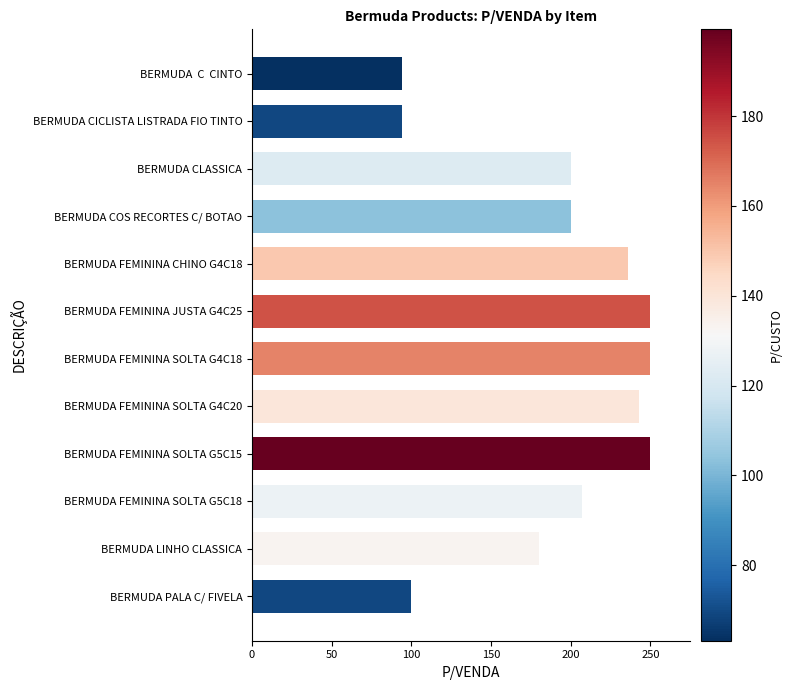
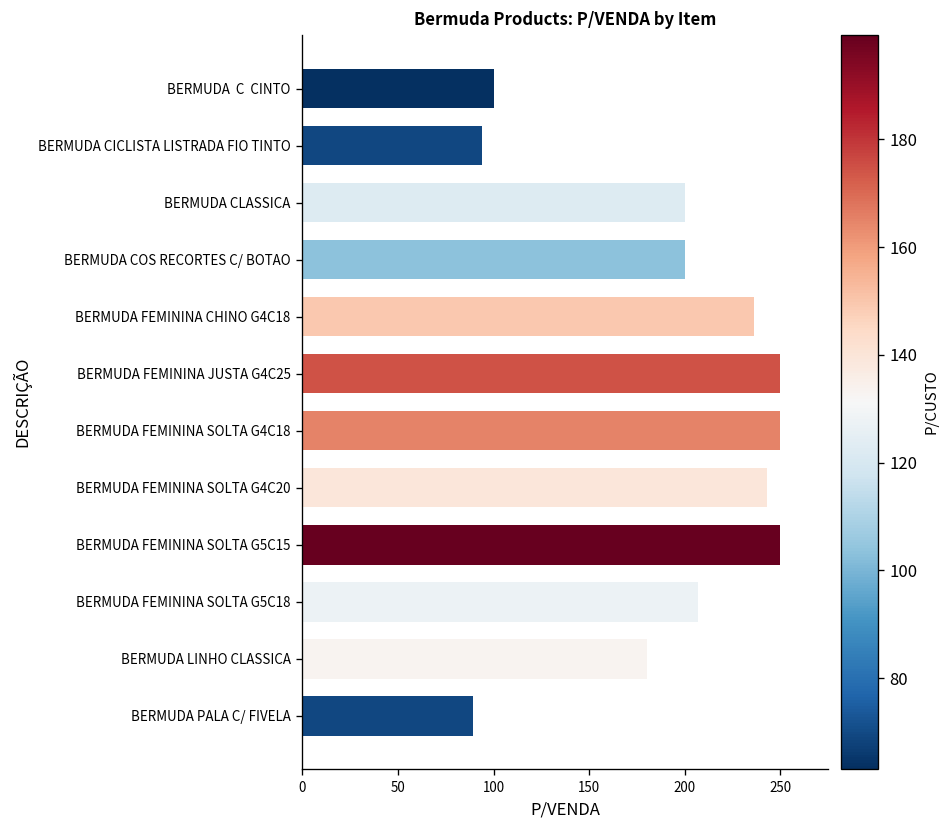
BERMUDA C CINTO: 94 -> 100
BERMUDA PALA C/ FIVELA: 100 -> 89
